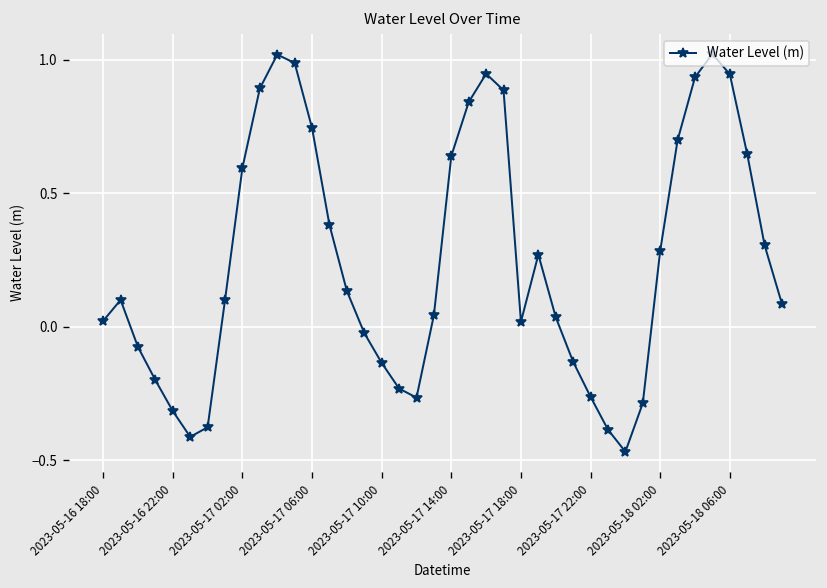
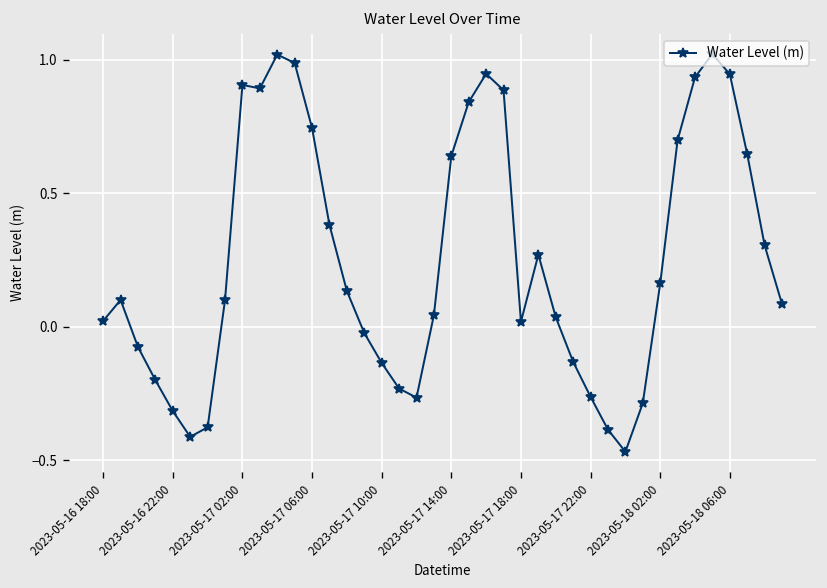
2023-05-17 02:00: 0.60 -> 0.91
2023-05-18 02:00: 0.29 -> 0.16
